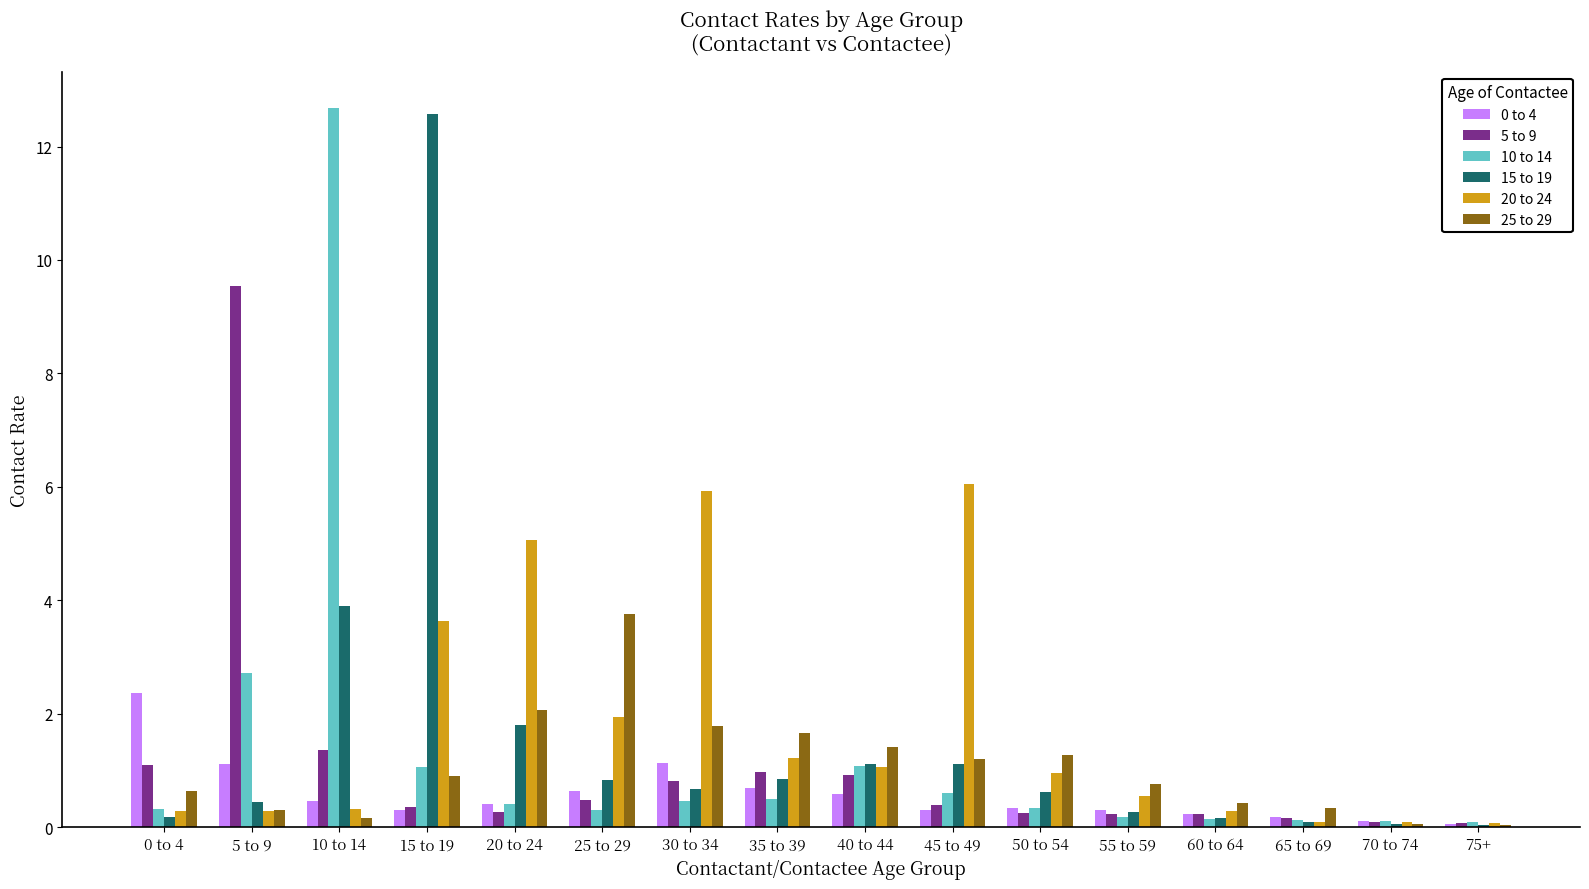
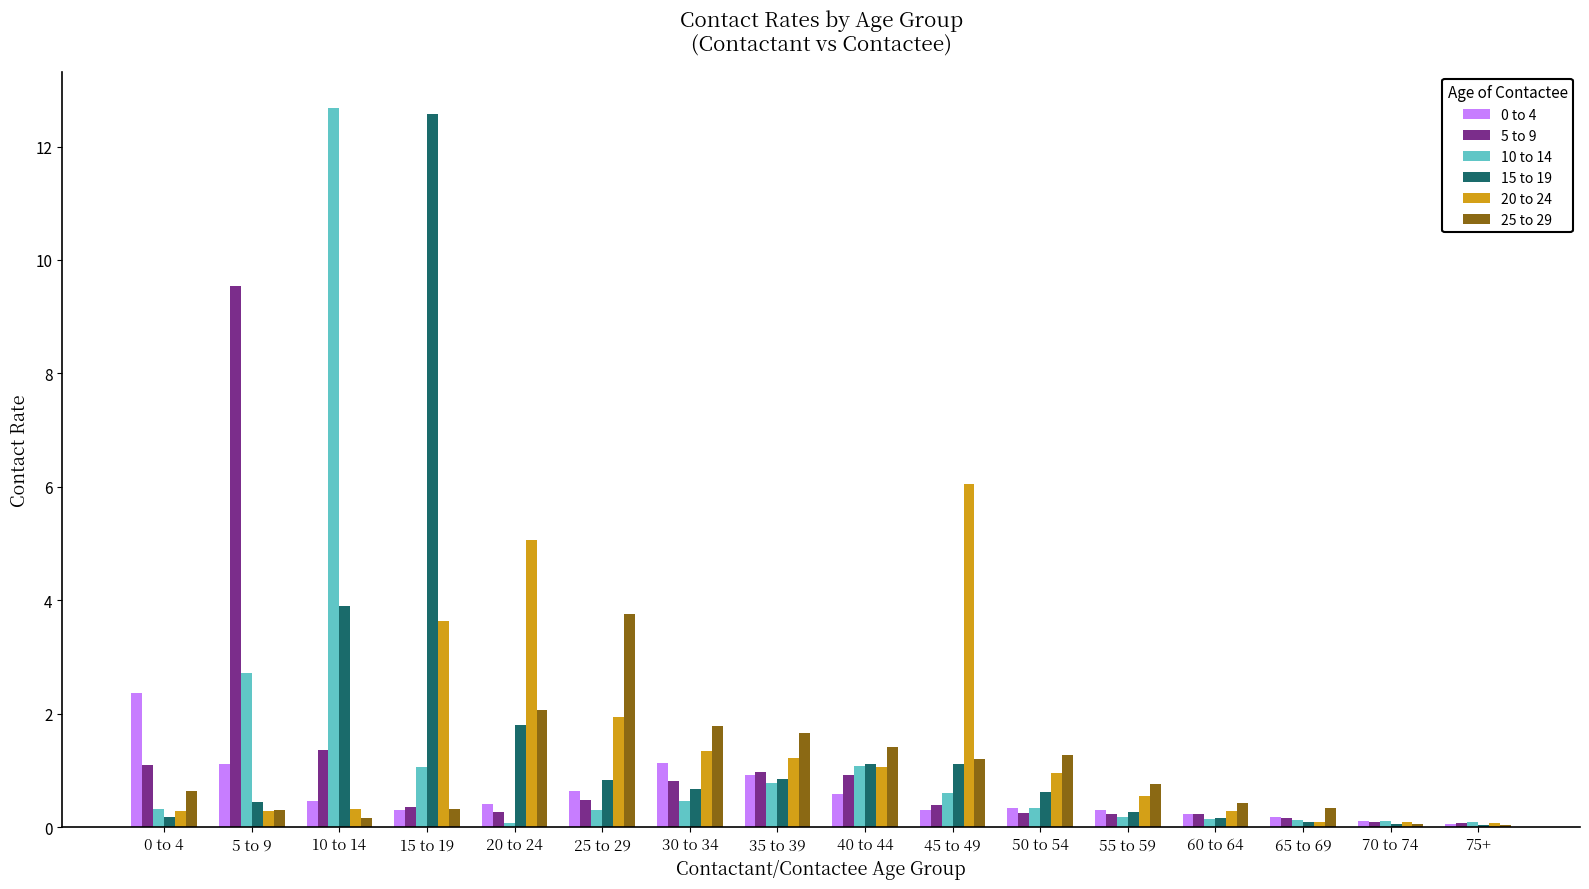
25 to 29, 15 to 19: 0.9 -> 0.3
10 to 14, 20 to 24: 0.4 -> 0.1
20 to 24, 30 to 34: 5.9 -> 1.3
0 to 4, 35 to 39: 0.7 -> 0.9
10 to 14, 35 to 39: 0.5 -> 0.8
